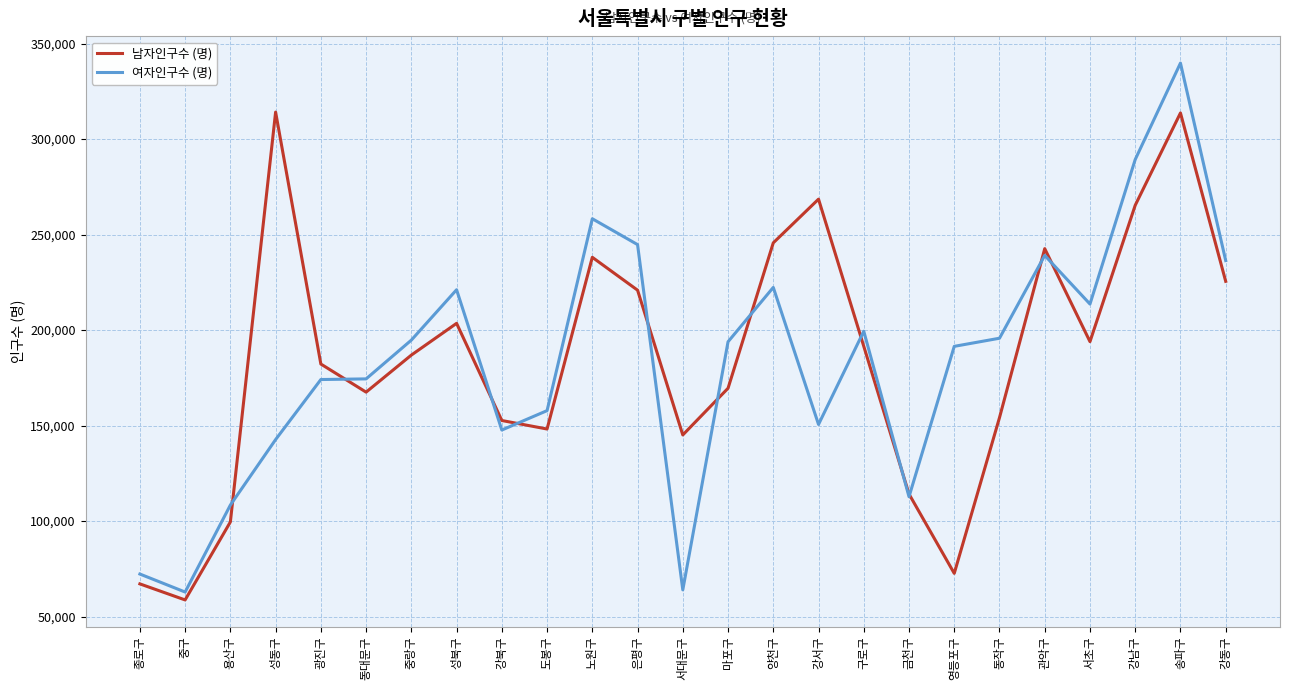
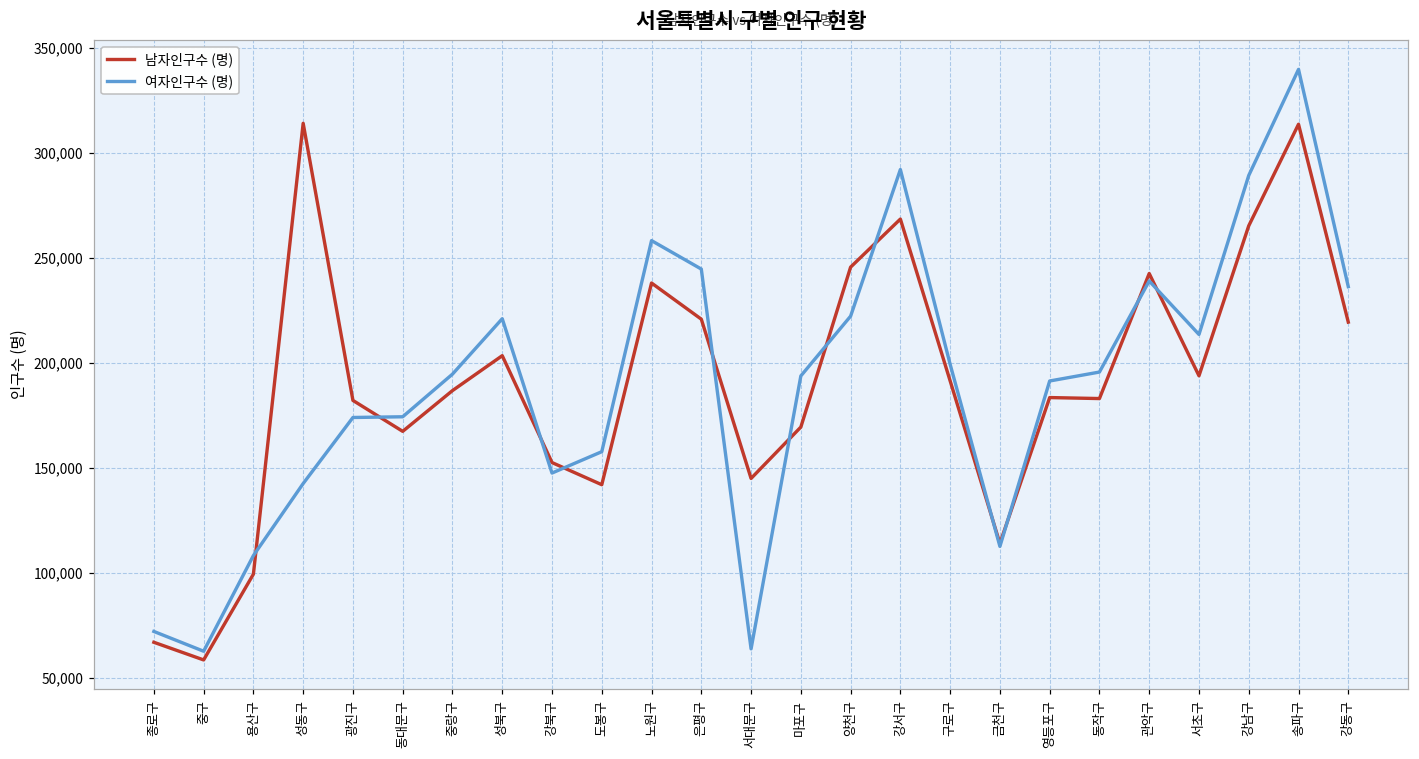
남자인구수 (명), 도봉구: 148,000 -> 142,000
여자인구수 (명), 강서구: 151,000 -> 292,000
남자인구수 (명), 영등포구: 73,000 -> 184,000
남자인구수 (명), 동작구: 154,000 -> 183,000
남자인구수 (명), 강동구: 226,000 -> 220,000
